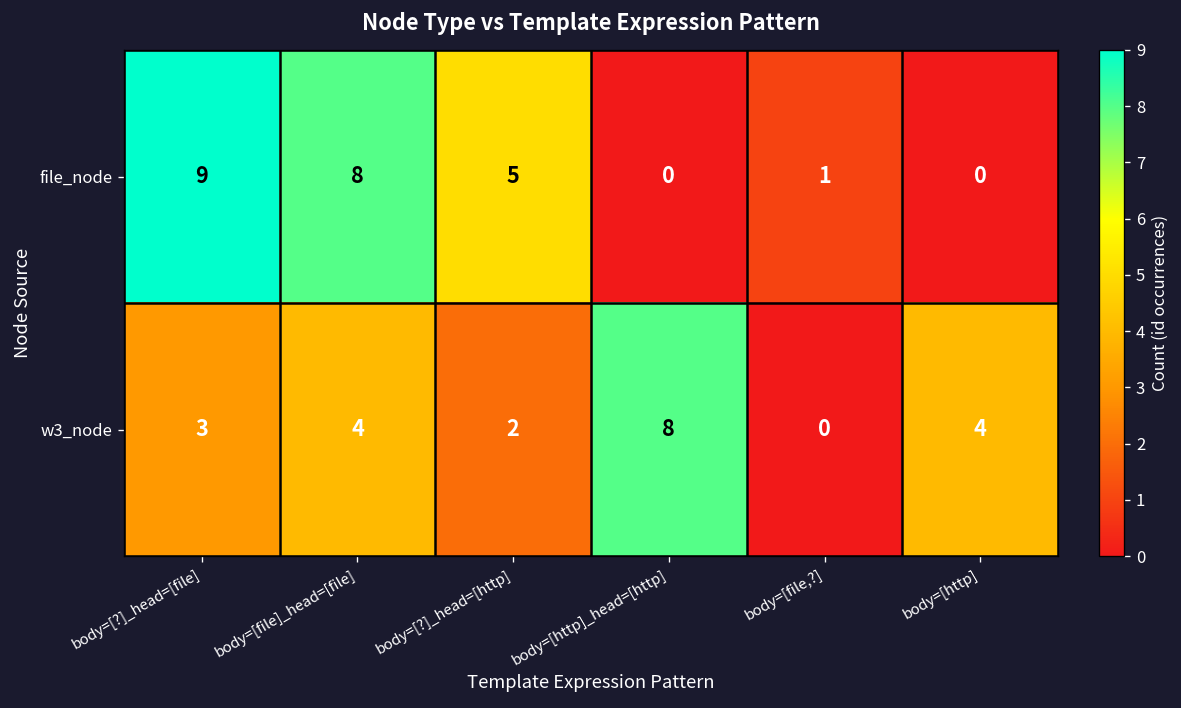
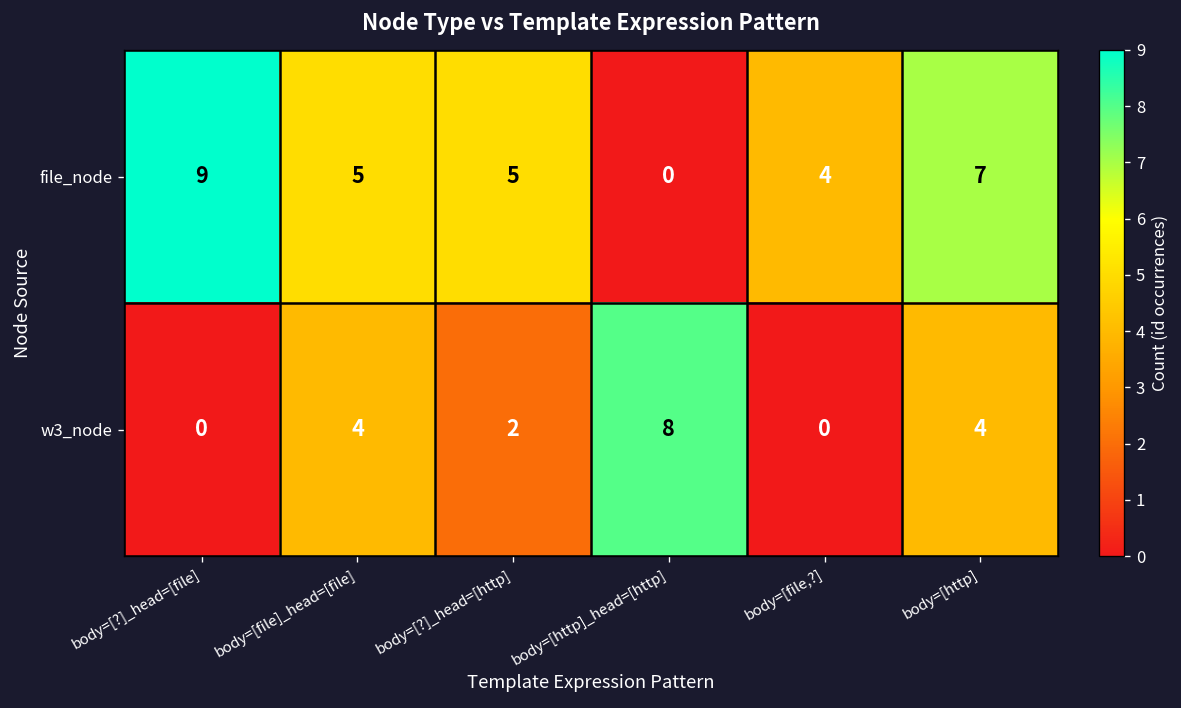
file_node, body=[file]_head=[file]: 8 -> 5
file_node, body=[file,?]: 1 -> 4
file_node, body=[http]: 0 -> 7
w3_node, body=[?]_head=[file]: 3 -> 0
